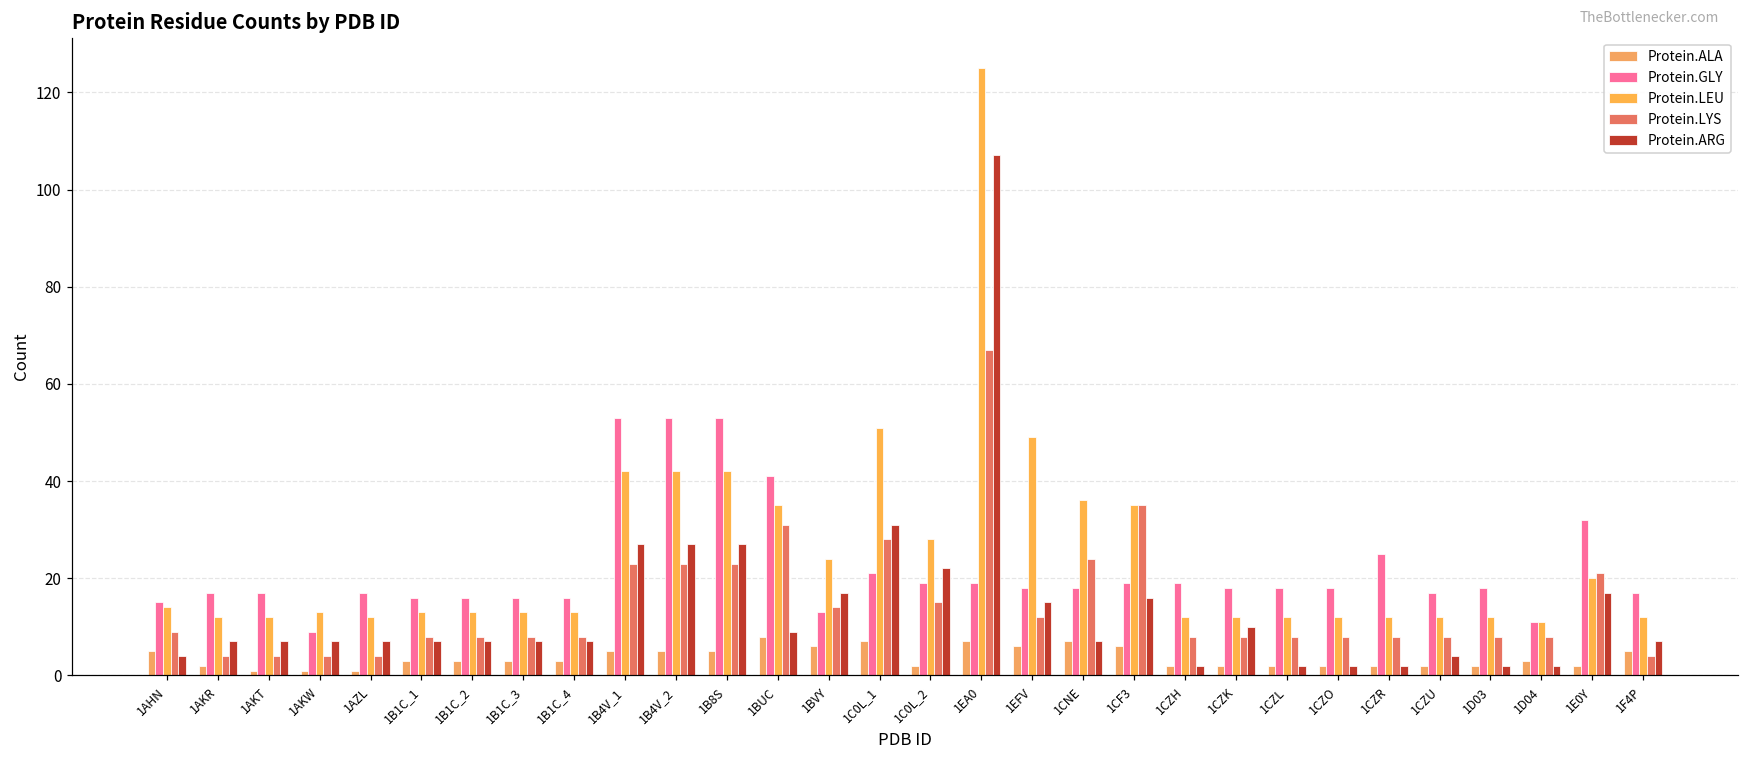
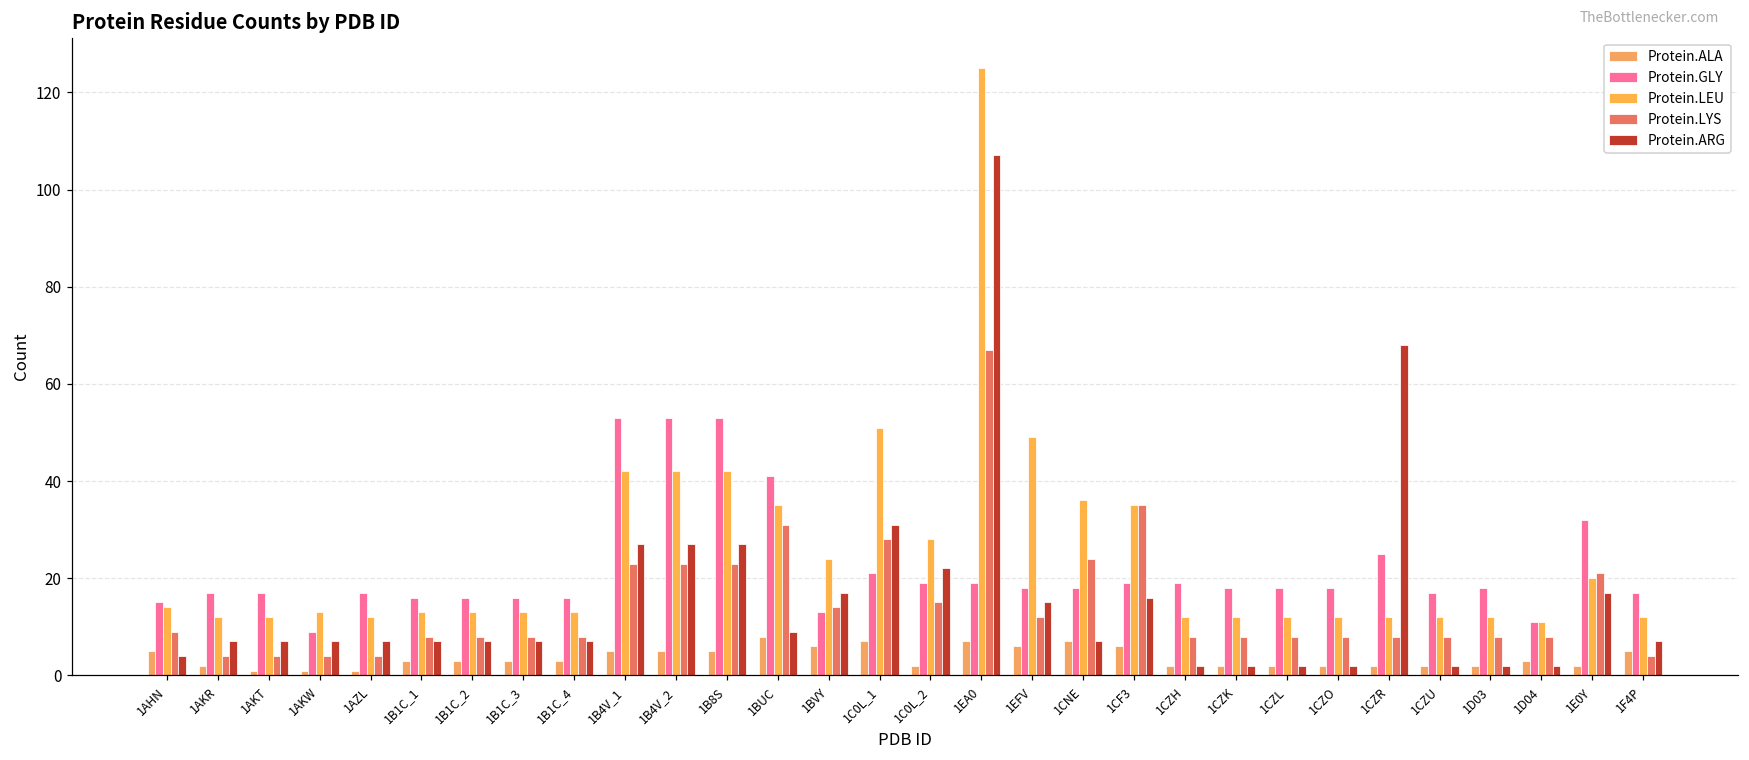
Protein.ARG, 1CZK: 10 -> 2
Protein.ARG, 1CZR: 2 -> 68
Protein.ARG, 1CZU: 4 -> 2
